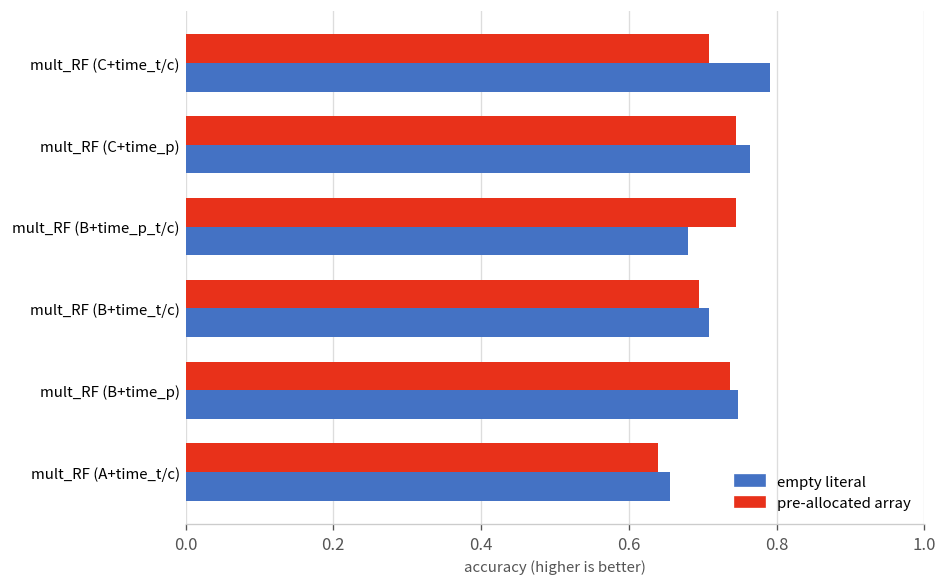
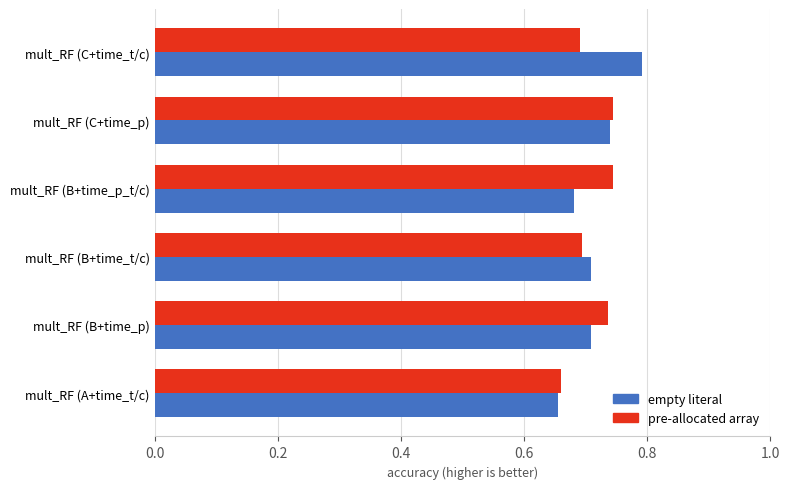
pre-allocated array, mult_RF (C+time_t/c): 0.71 -> 0.69
empty literal, mult_RF (C+time_p): 0.76 -> 0.74
empty literal, mult_RF (B+time_p): 0.75 -> 0.71
pre-allocated array, mult_RF (A+time_t/c): 0.64 -> 0.66
